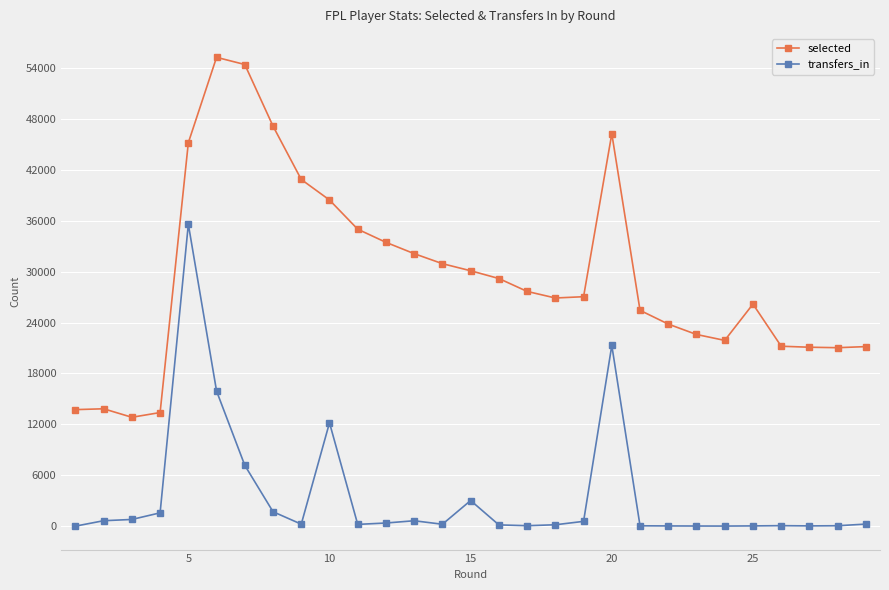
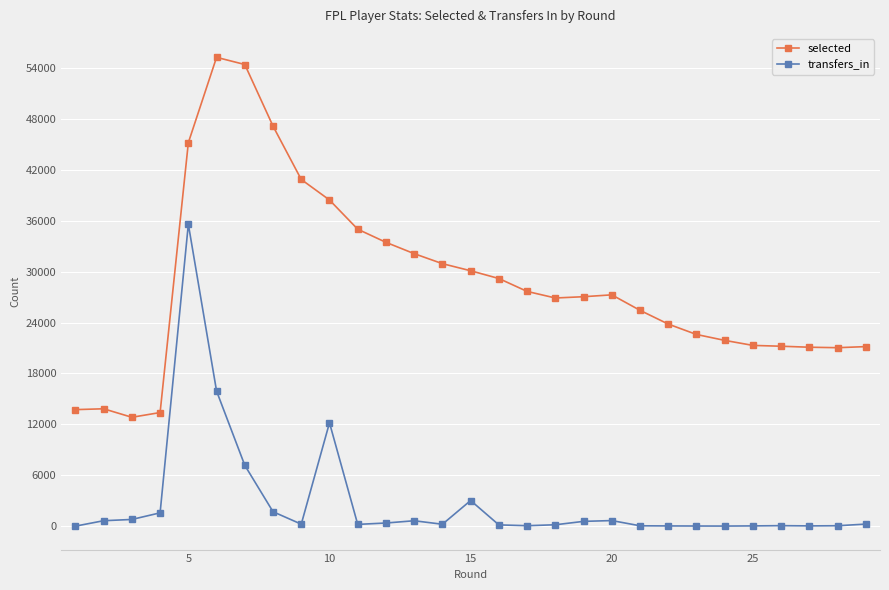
selected, 20: 46000 -> 27000
transfers_in, 20: 21000 -> 1000
selected, 25: 26000 -> 21000
